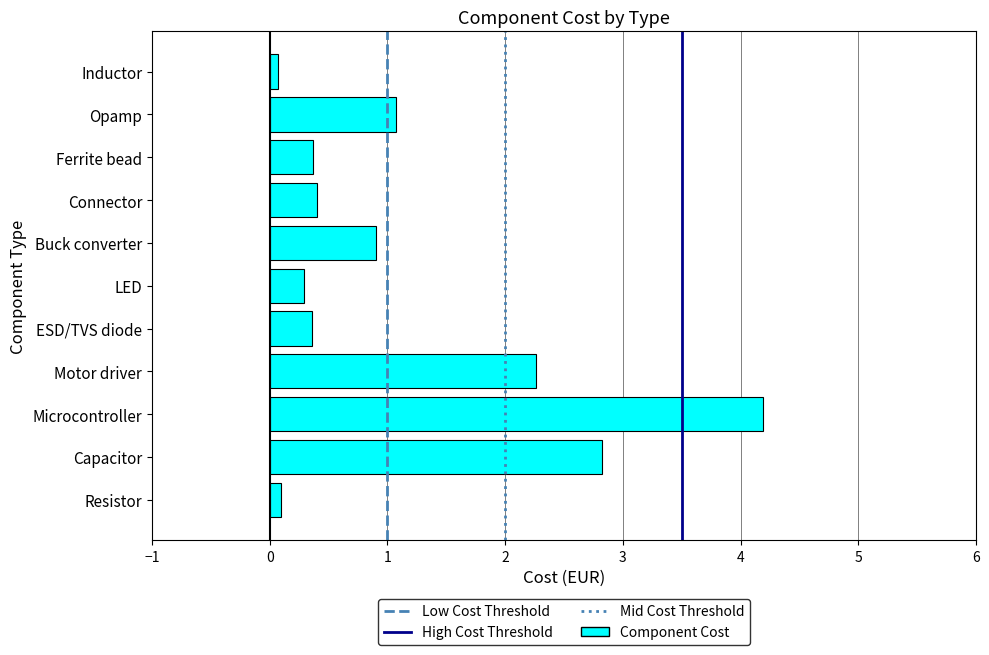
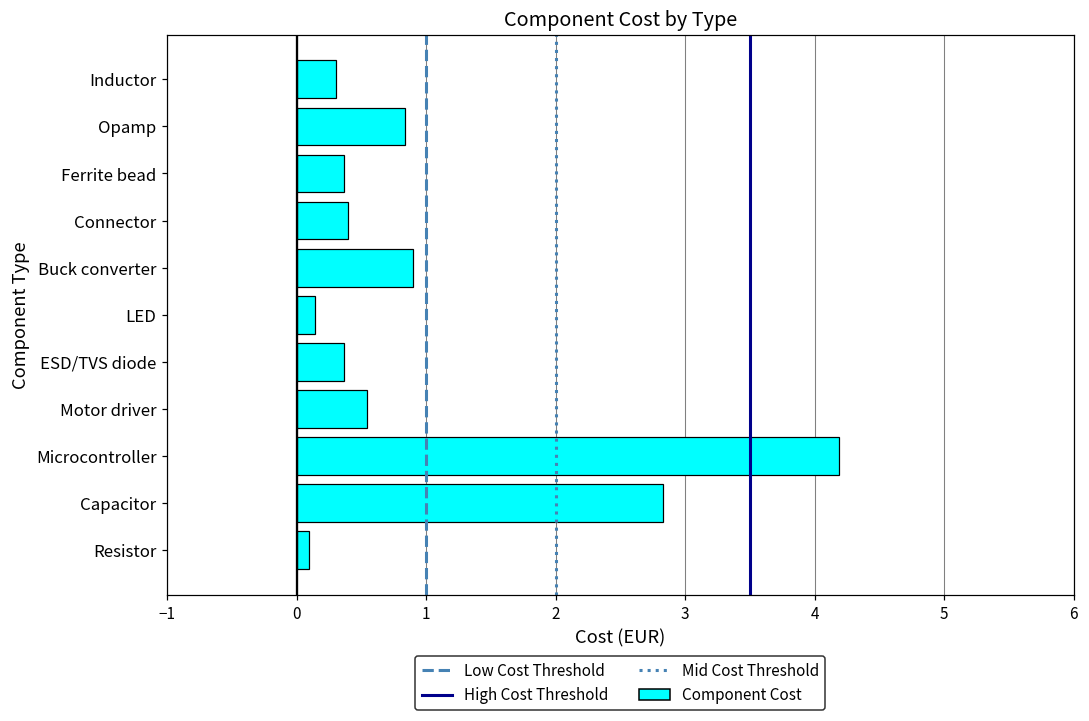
Inductor: 0.07 -> 0.31
Opamp: 1.07 -> 0.84
LED: 0.29 -> 0.14
Motor driver: 2.26 -> 0.54
